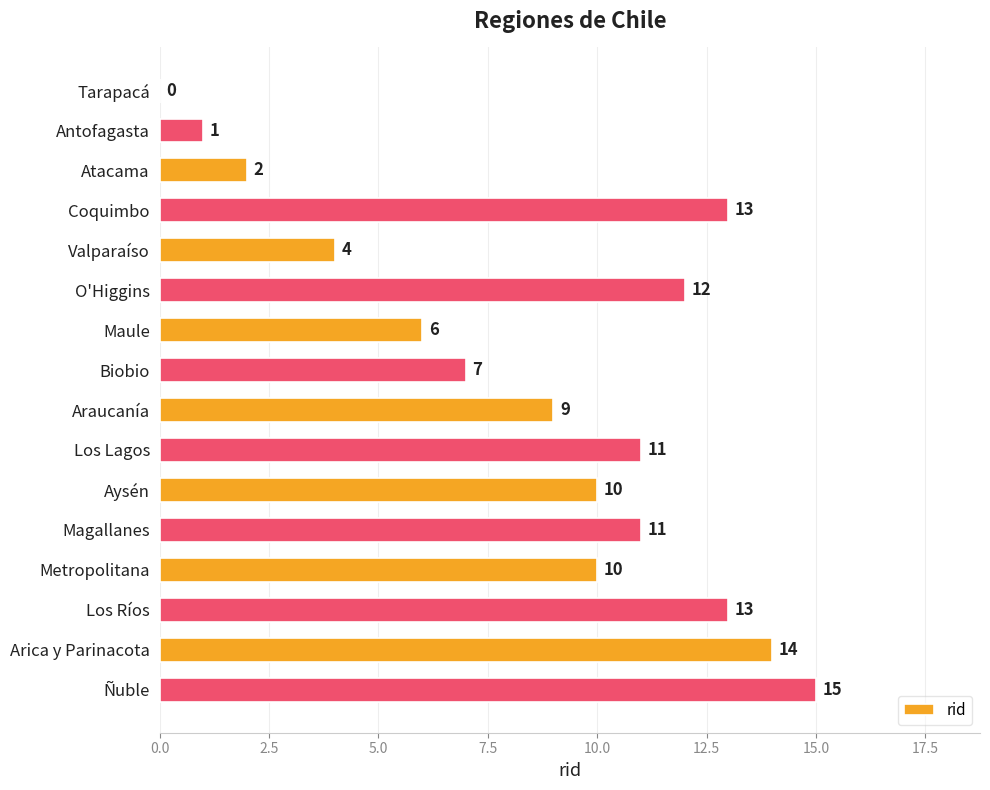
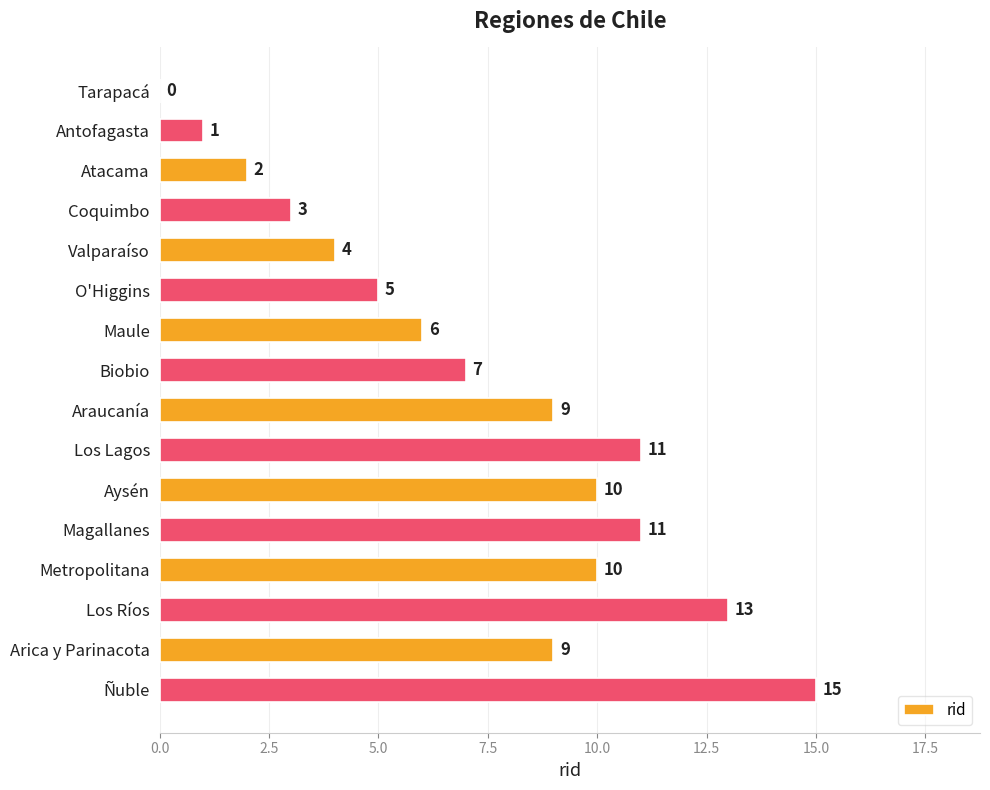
Coquimbo: 13 -> 3
O'Higgins: 12 -> 5
Arica y Parinacota: 14 -> 9
